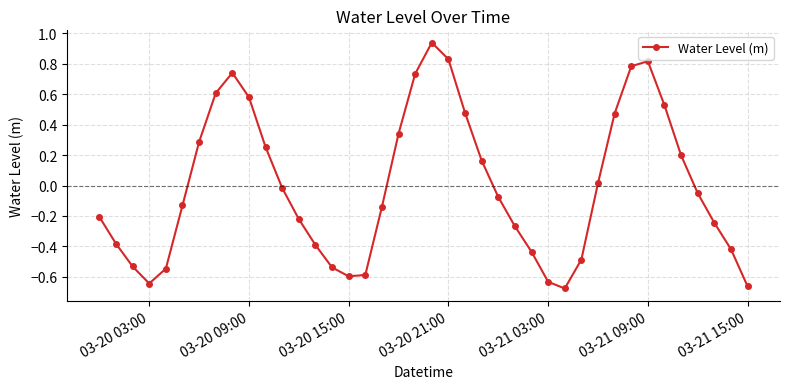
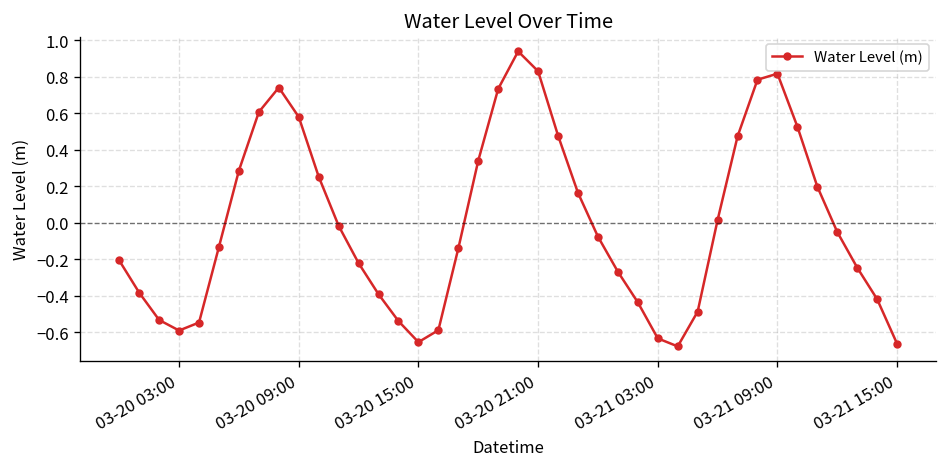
03-20 03:00: -0.64 -> -0.59
03-20 15:00: -0.60 -> -0.65
